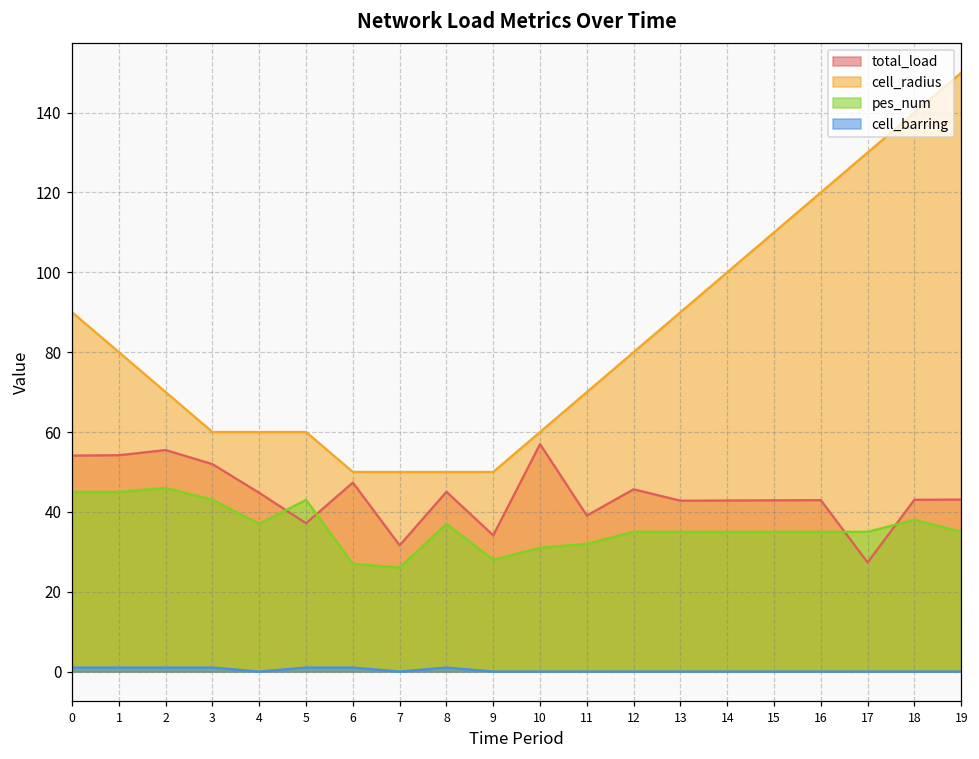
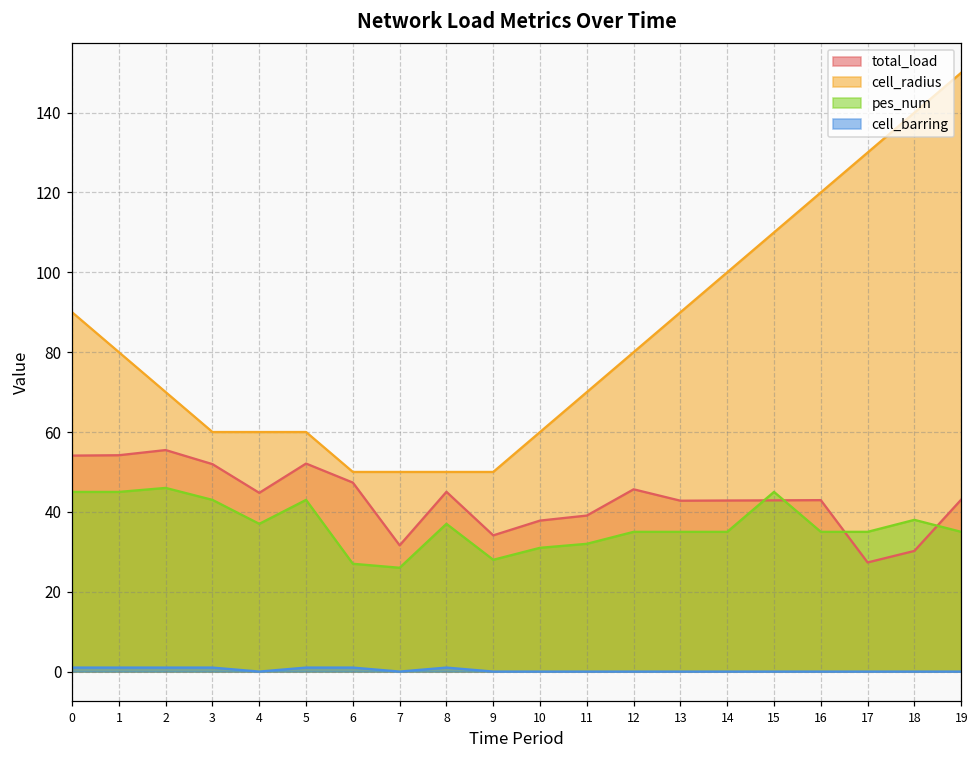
total_load, 5: 37 -> 52
total_load, 10: 57 -> 38
pes_num, 15: 35 -> 45
total_load, 18: 43 -> 30
